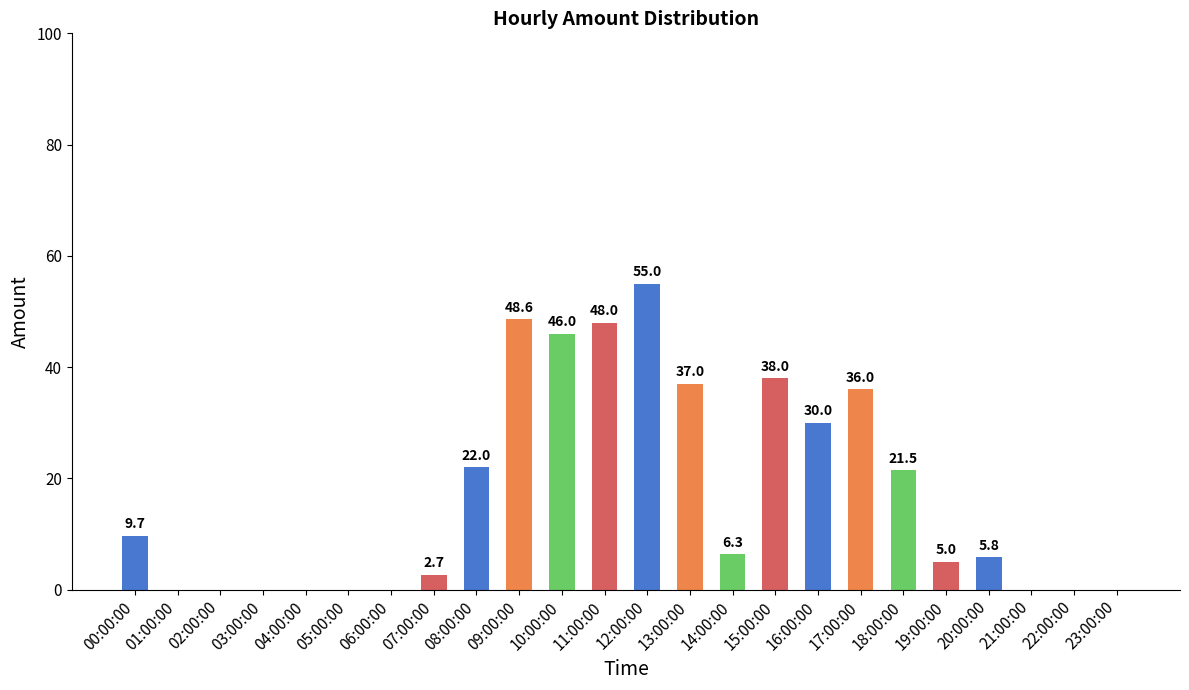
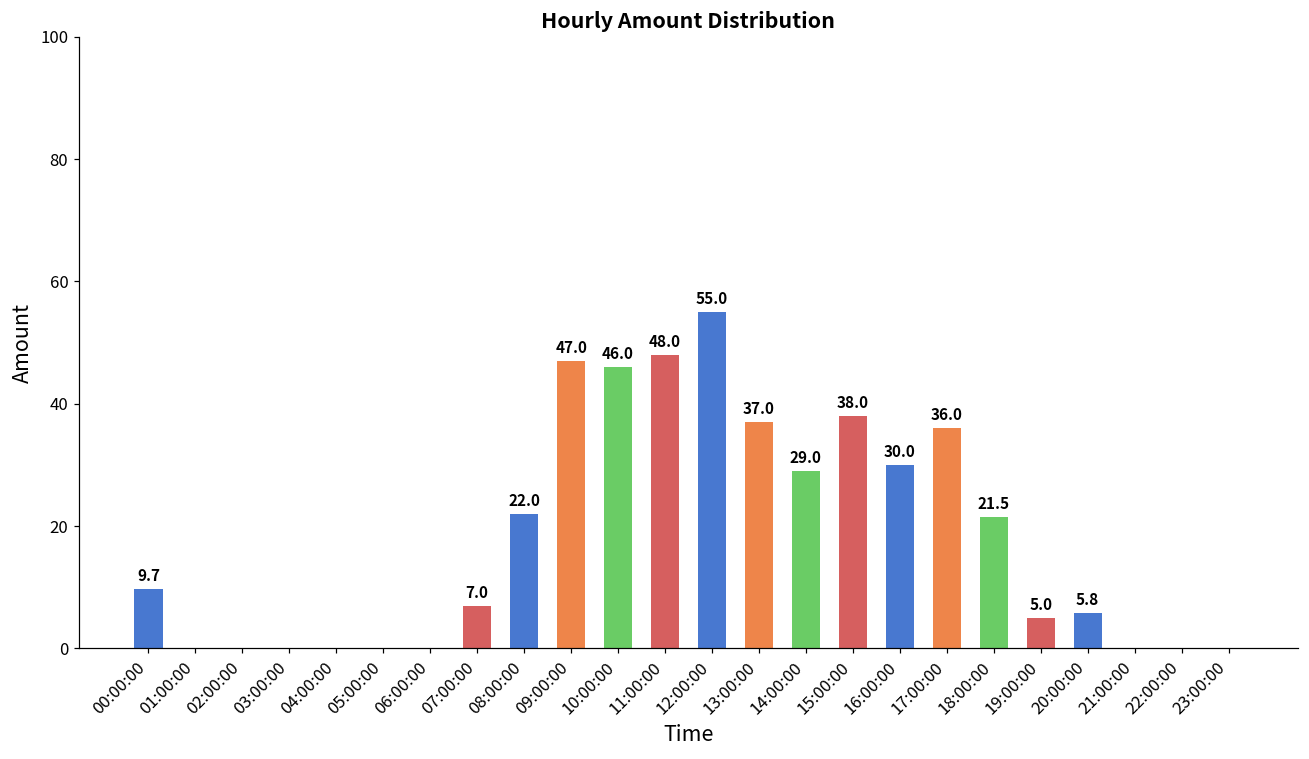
07:00:00: 2.7 -> 7.0
09:00:00: 48.6 -> 47.0
14:00:00: 6.3 -> 29.0
